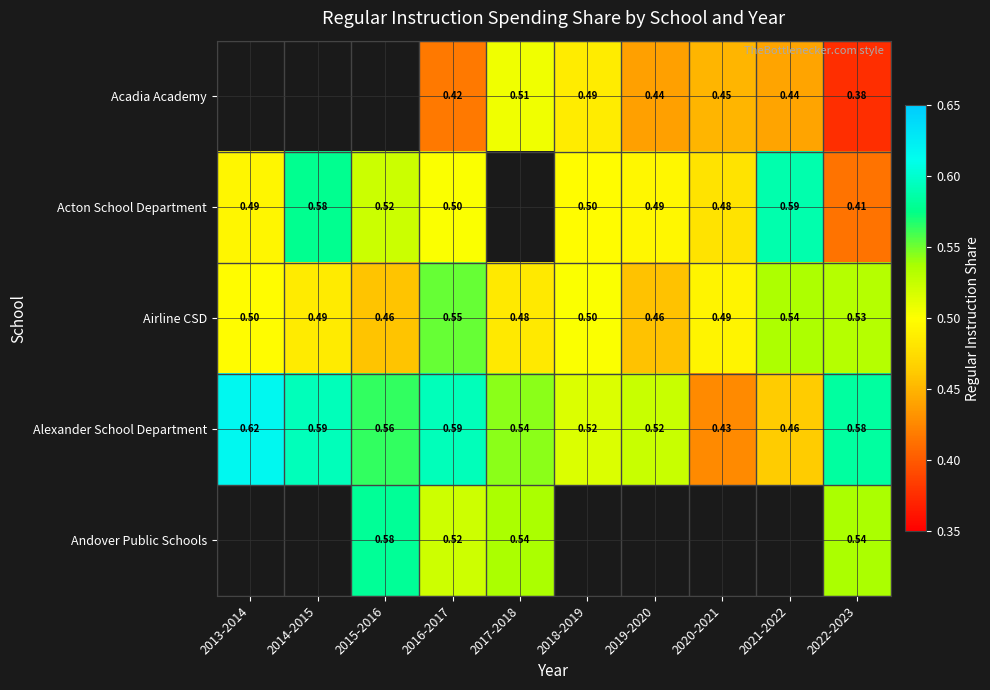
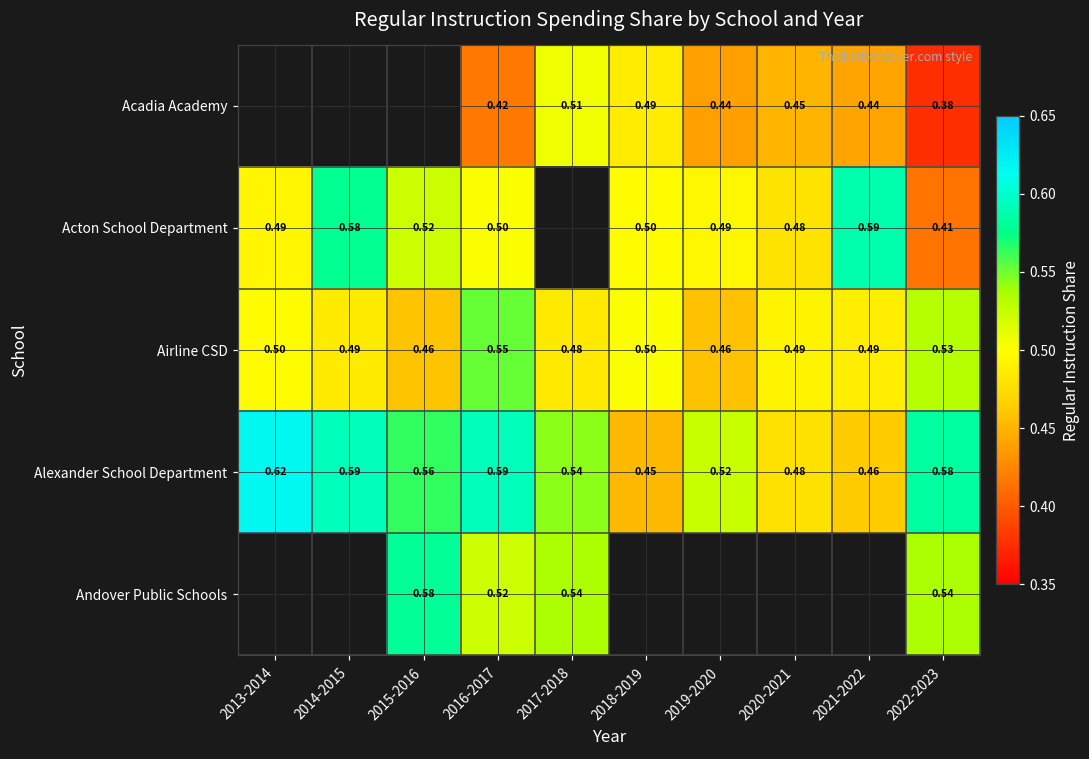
Airline CSD, 2021-2022: 0.54 -> 0.49
Alexander School Department, 2018-2019: 0.52 -> 0.45
Alexander School Department, 2020-2021: 0.43 -> 0.48
